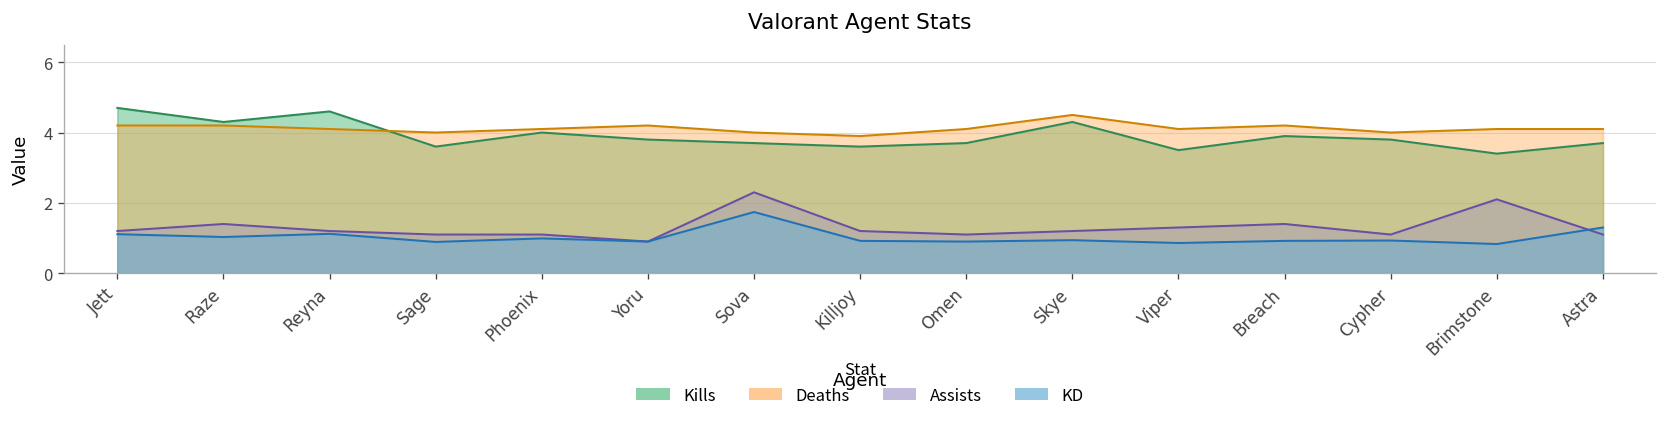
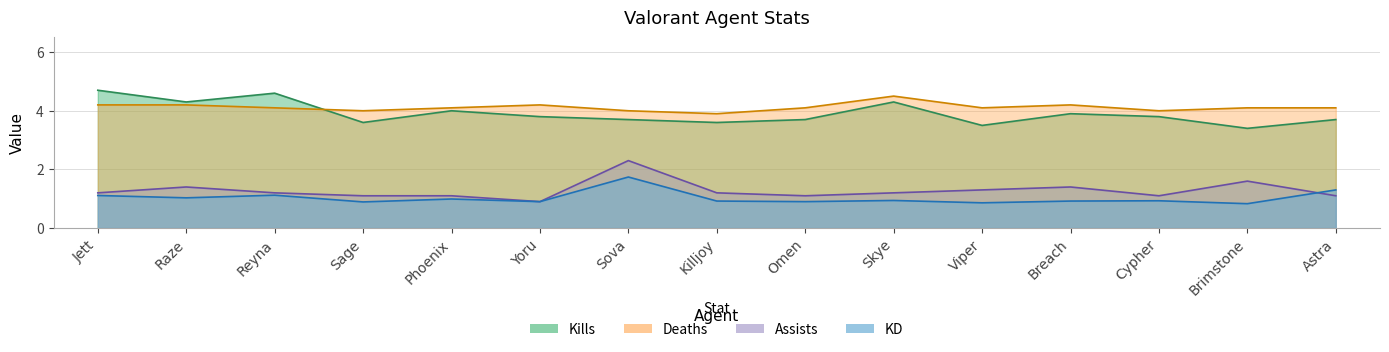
Assists, Brimstone: 2.1 -> 1.6
